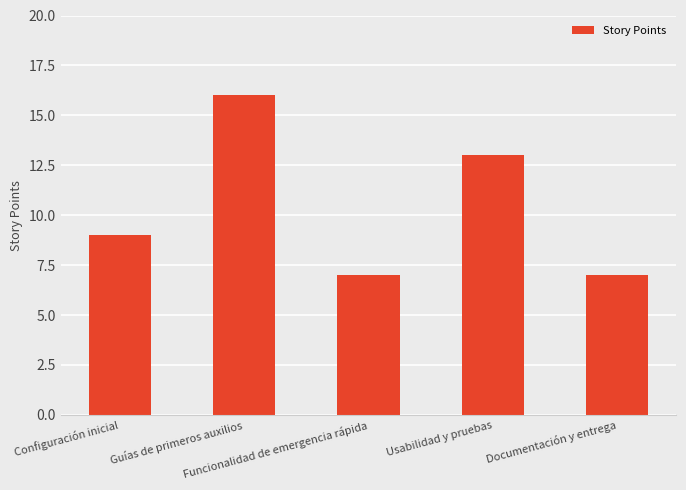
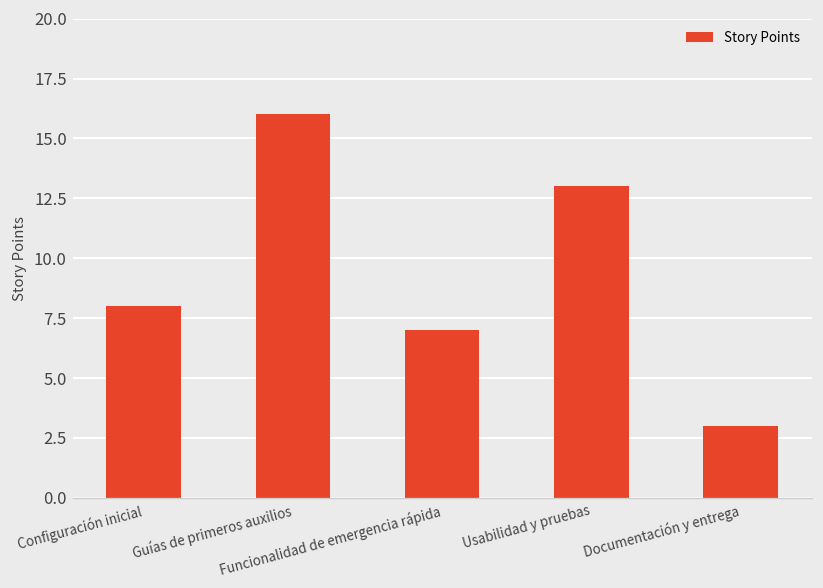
Configuración inicial: 9 -> 8
Documentación y entrega: 7 -> 3
